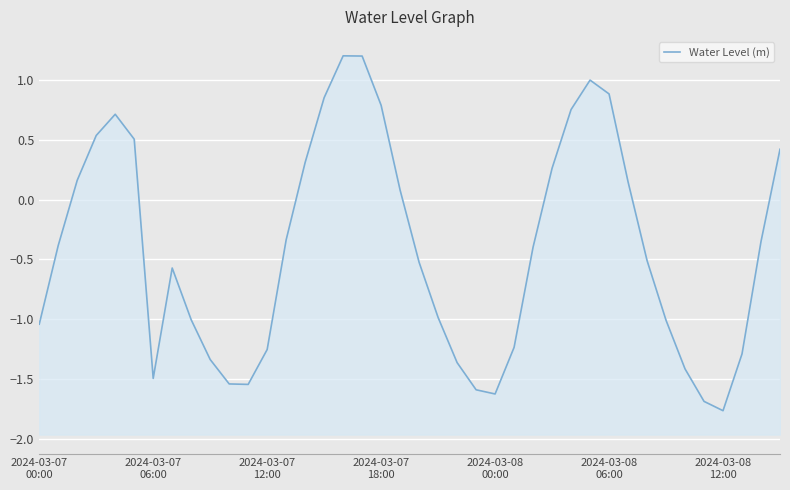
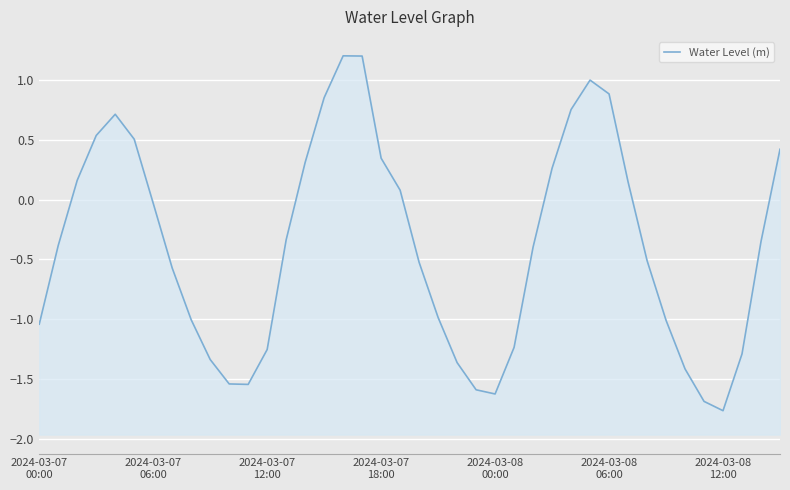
2024-03-07 06:00: -1.50 -> -0.03
2024-03-07 18:00: 0.79 -> 0.35
